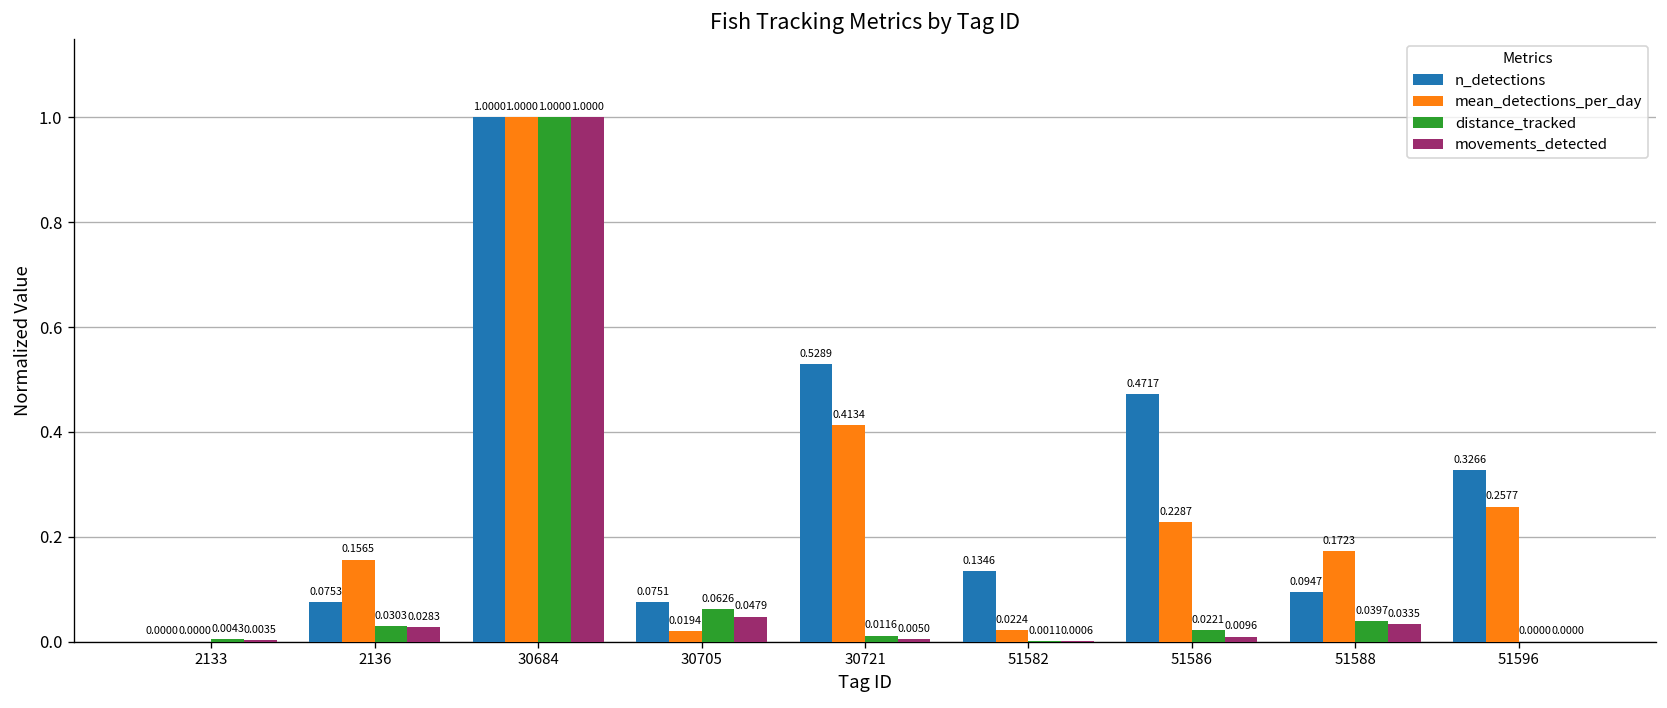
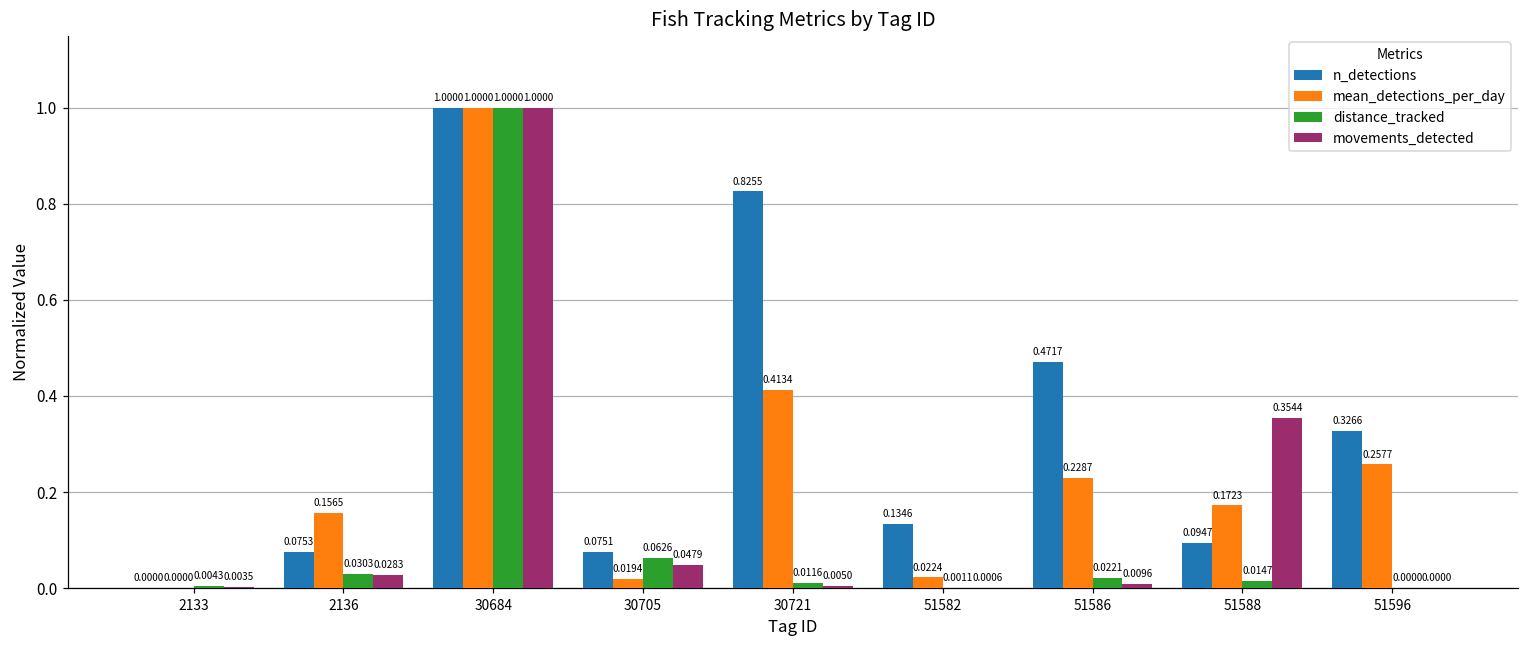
n_detections, 30721: 0.5289 -> 0.8255
distance_tracked, 51588: 0.0397 -> 0.0147
movements_detected, 51588: 0.0335 -> 0.3544
